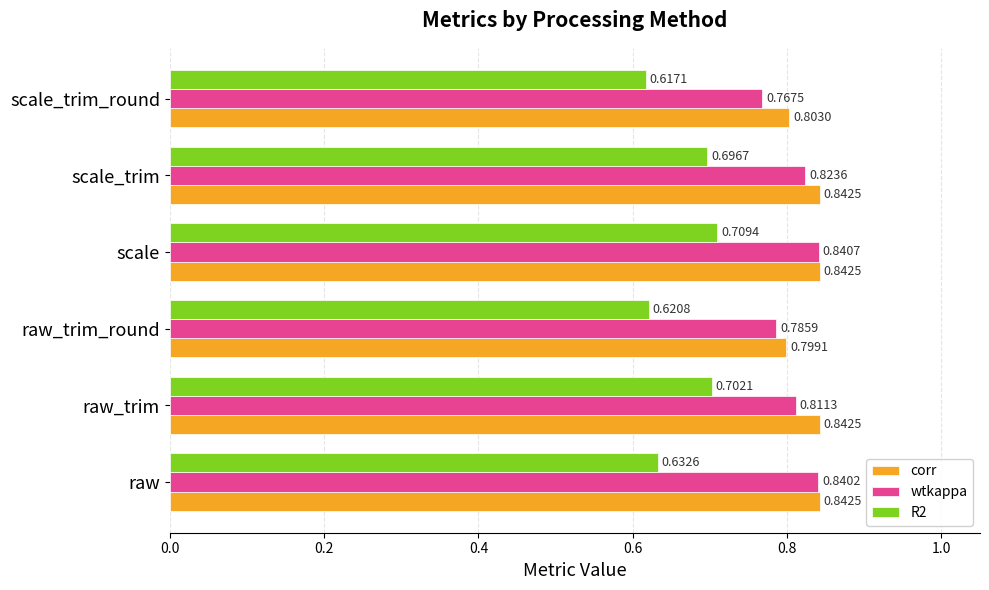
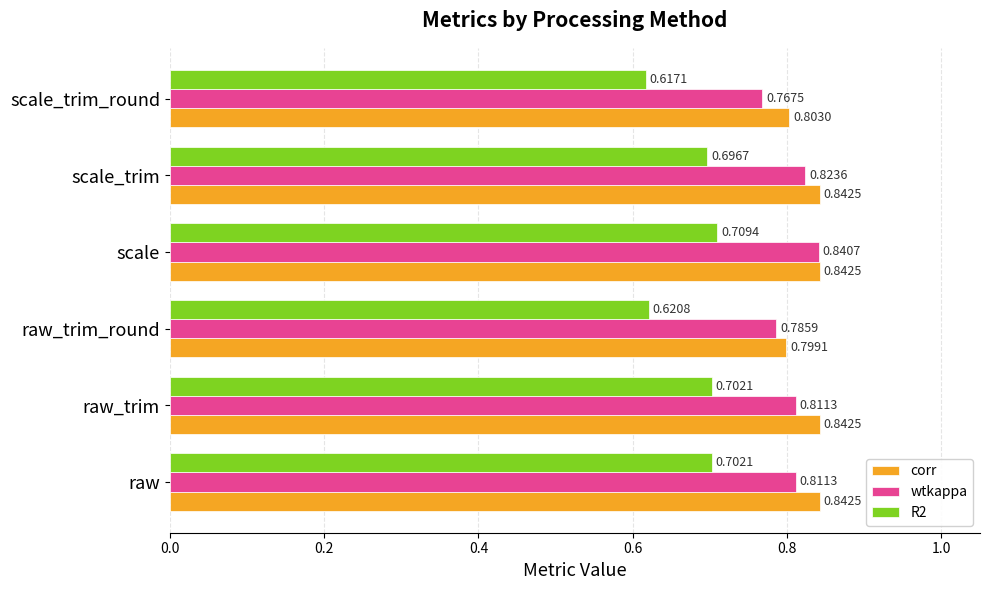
R2, raw: 0.6326 -> 0.7021
wtkappa, raw: 0.8402 -> 0.8113
